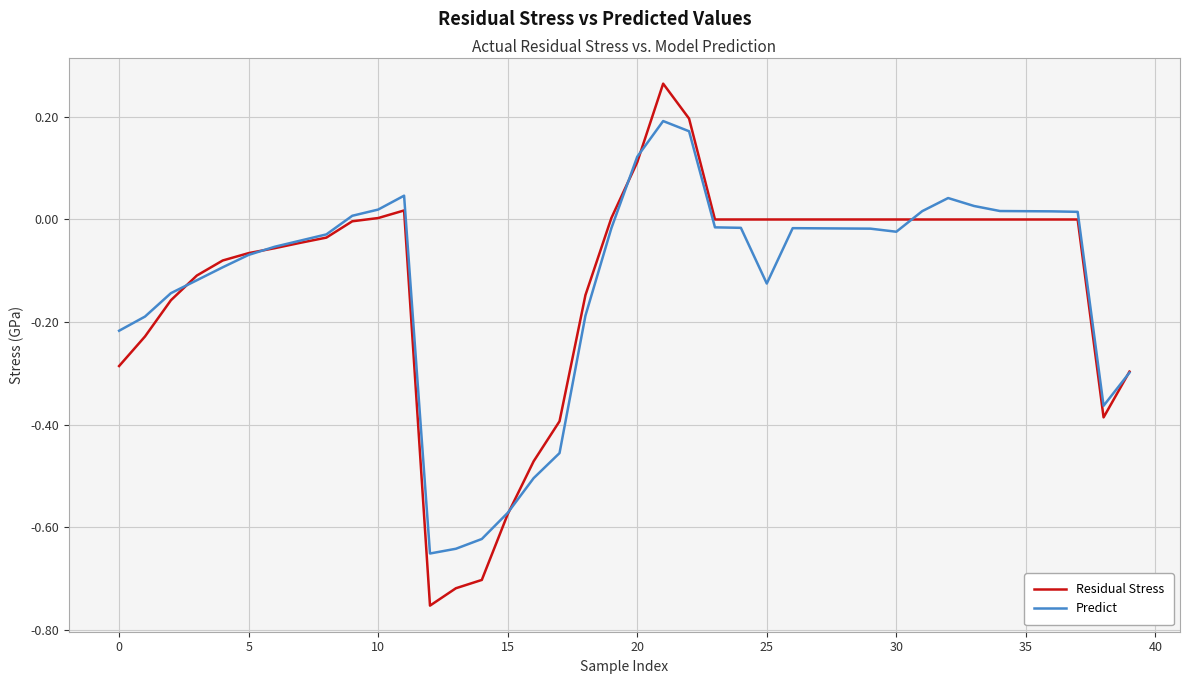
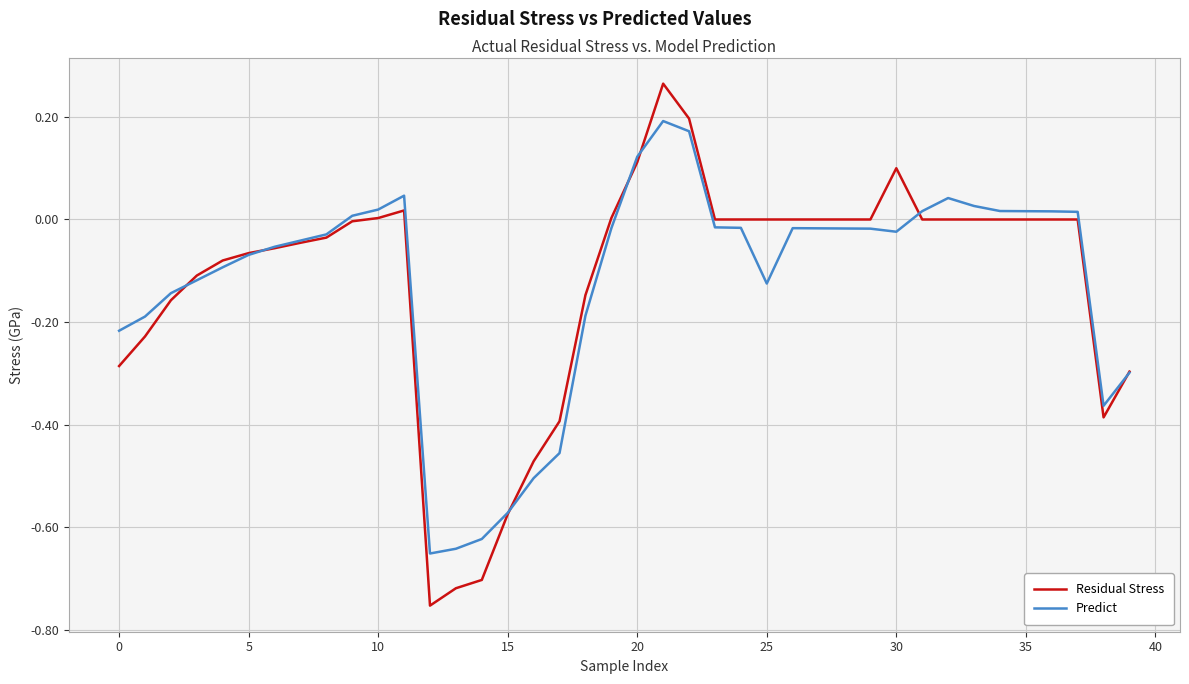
Residual Stress, 30: 0.0 -> 0.1
